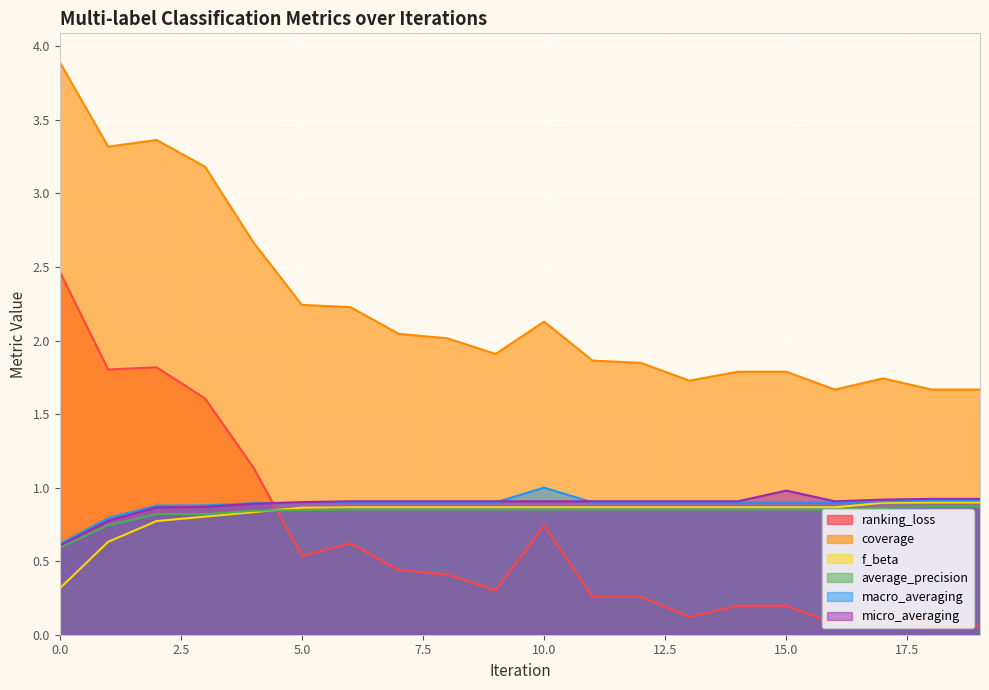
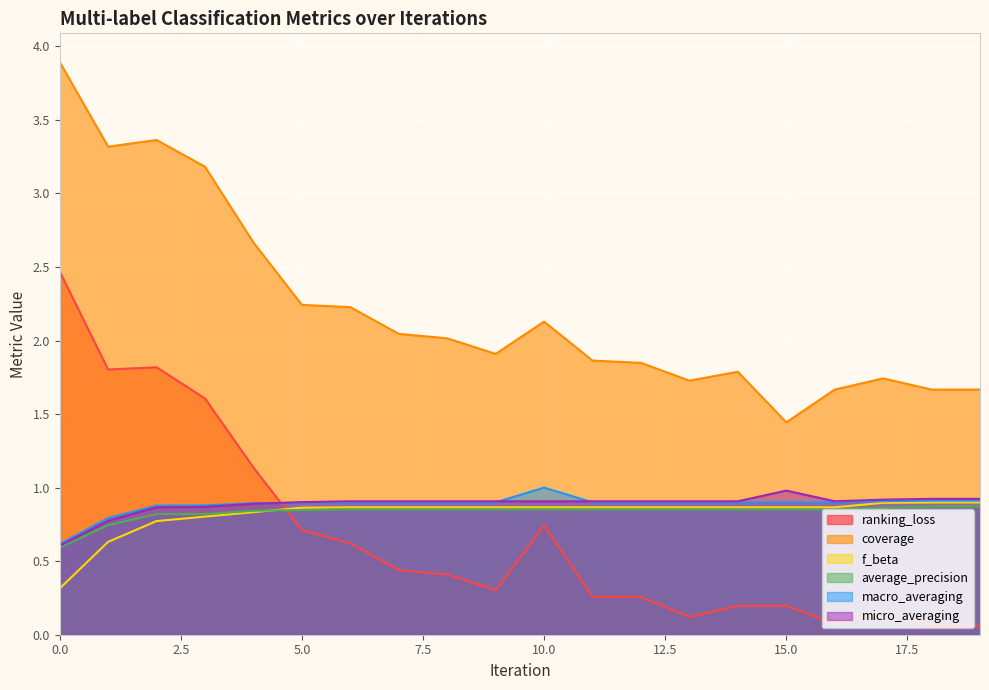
ranking_loss, 5.0: 0.54 -> 0.71
coverage, 15.0: 1.79 -> 1.44
